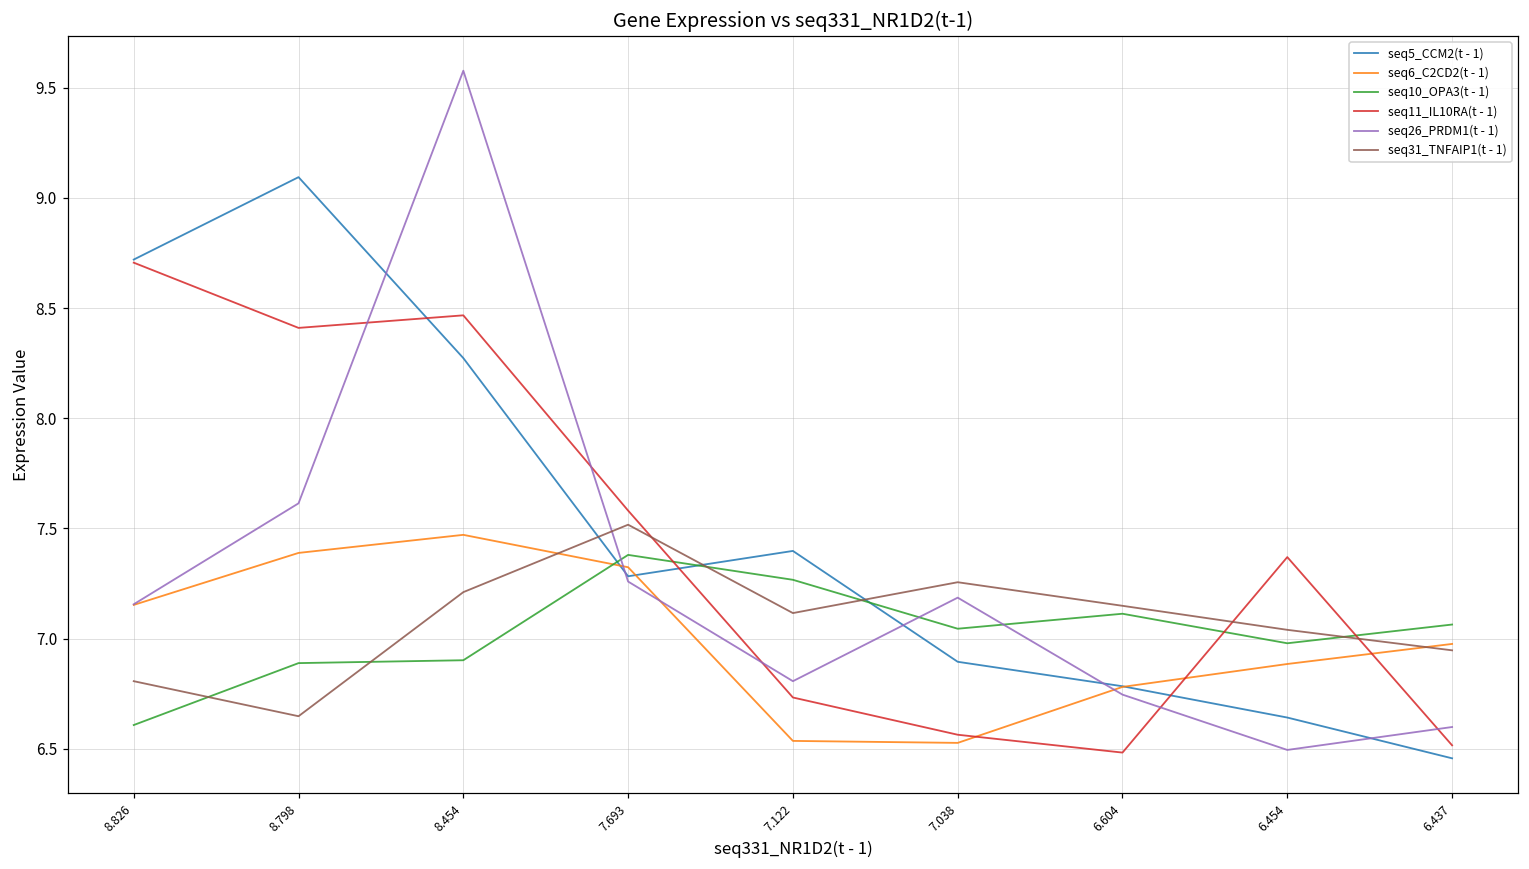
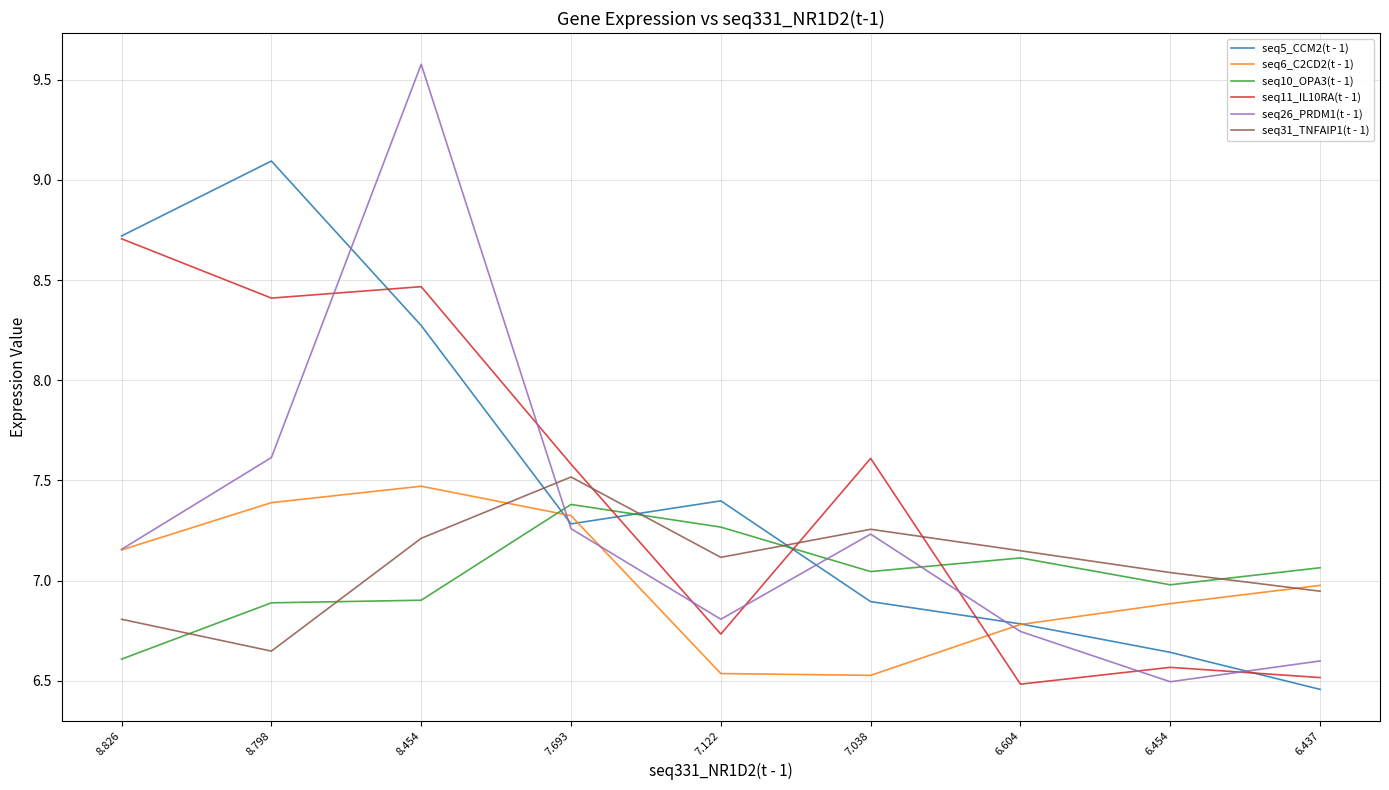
seq11_IL10RA(t - 1), 7.038: 6.56 -> 7.61
seq26_PRDM1(t - 1), 7.038: 7.19 -> 7.23
seq11_IL10RA(t - 1), 6.454: 7.37 -> 6.57
